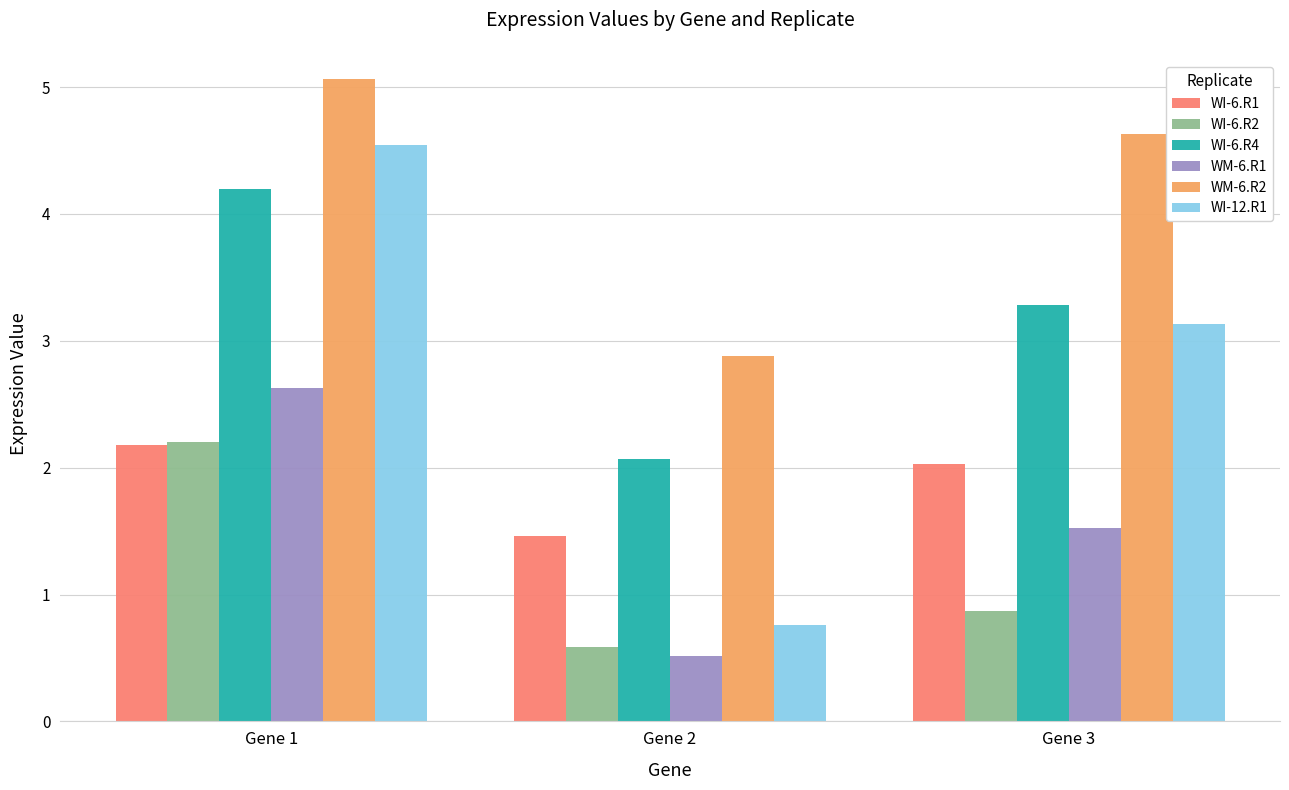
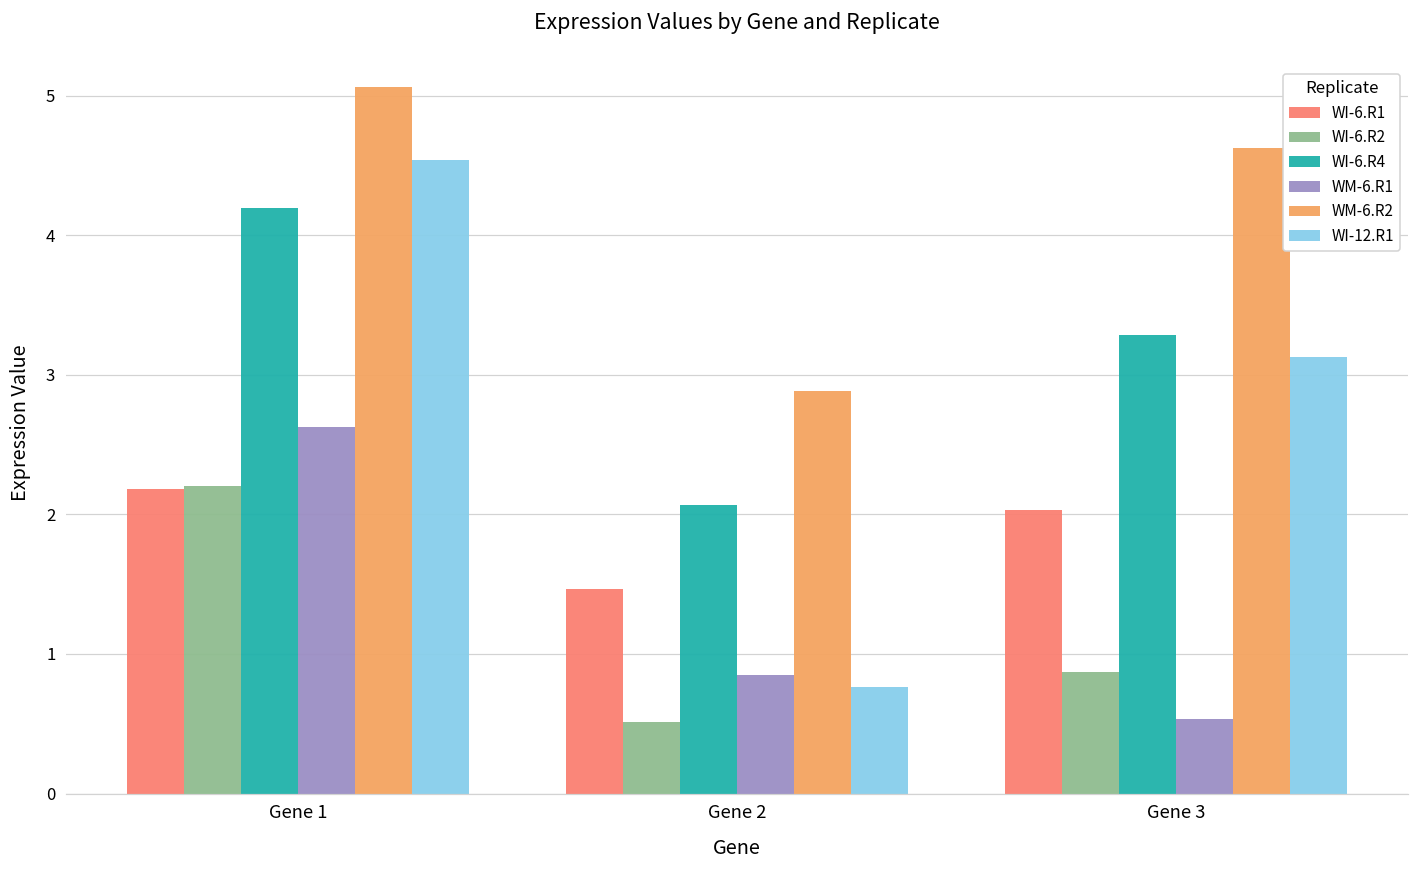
WI-6.R2, Gene 2: 0.59 -> 0.51
WM-6.R1, Gene 2: 0.52 -> 0.85
WM-6.R1, Gene 3: 1.52 -> 0.53
